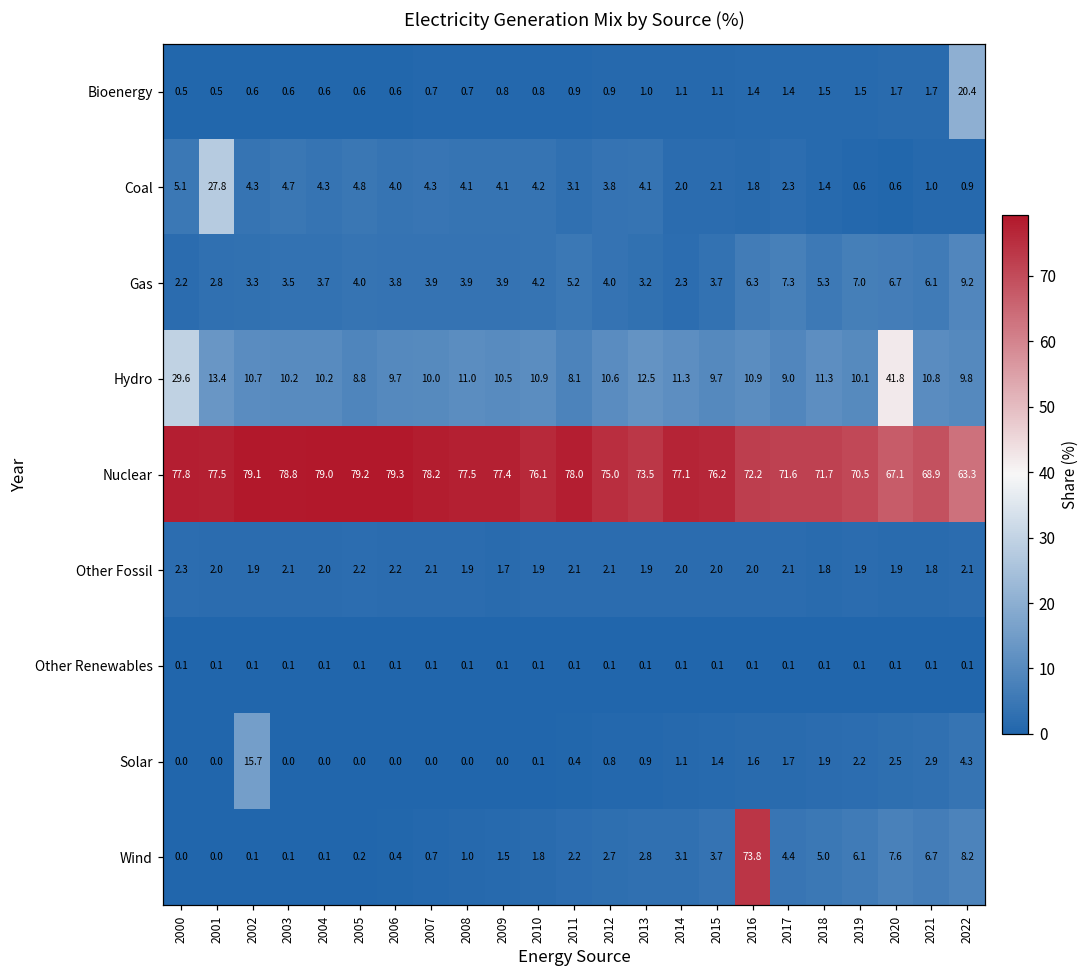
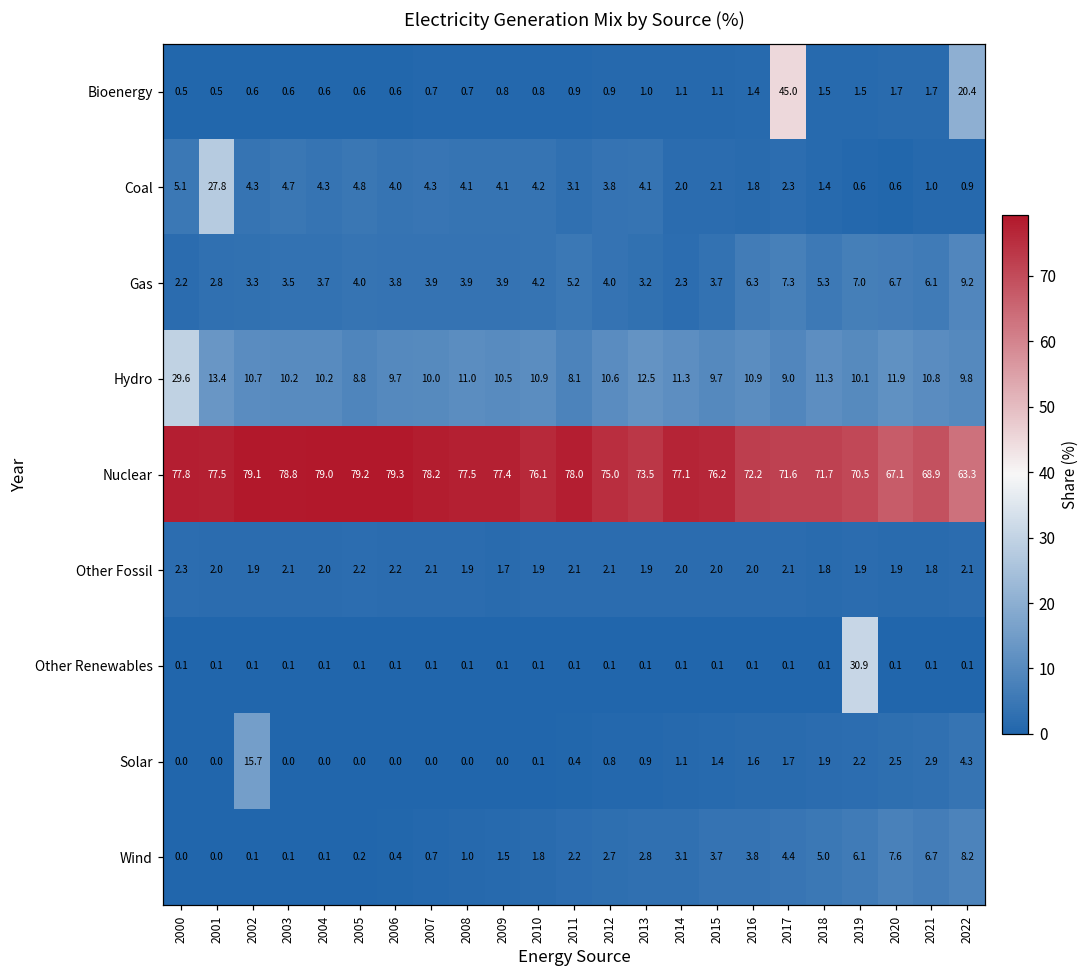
Bioenergy, 2017: 1.4 -> 45.0
Hydro, 2020: 41.8 -> 11.9
Other Renewables, 2019: 0.1 -> 30.9
Wind, 2016: 73.8 -> 3.8
